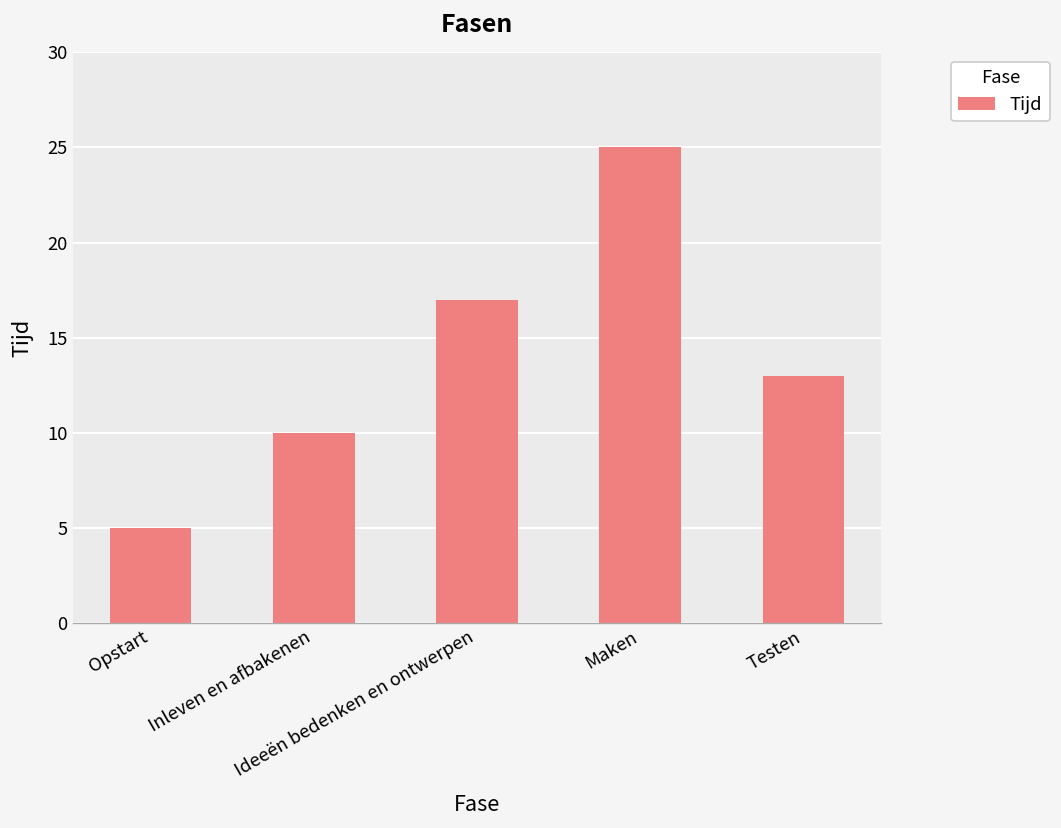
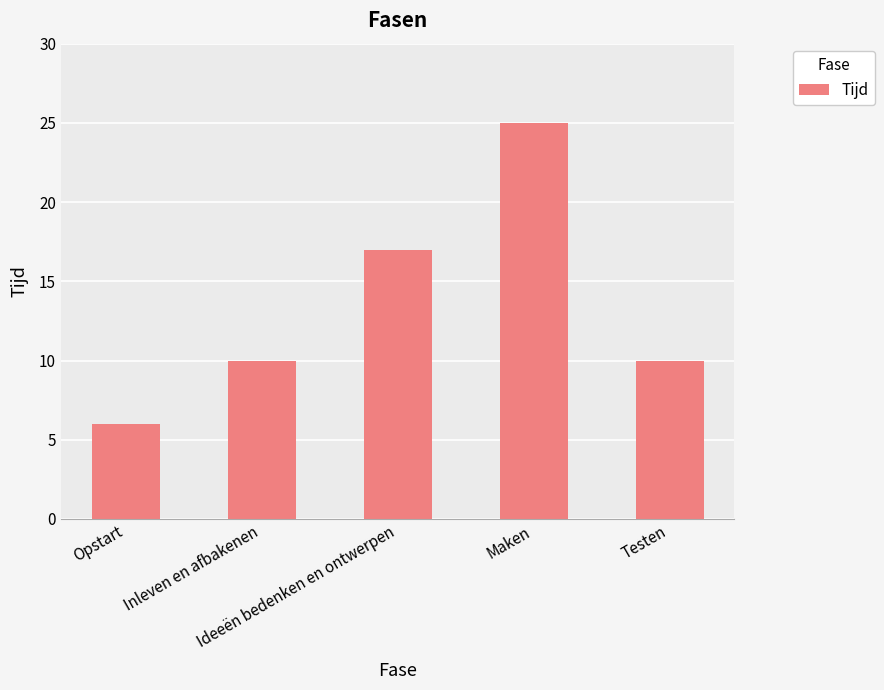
Opstart: 5 -> 6
Testen: 13 -> 10
